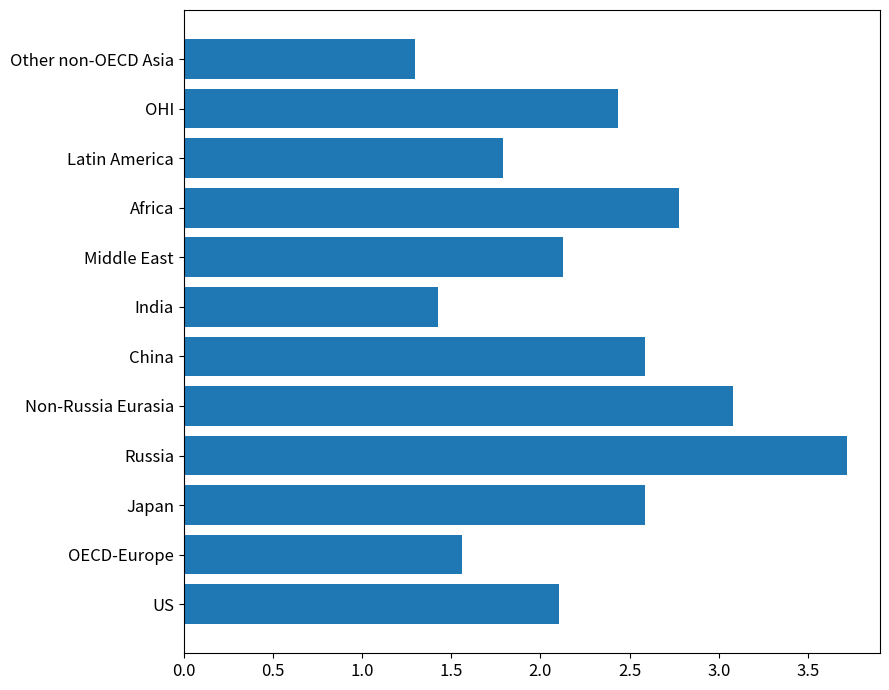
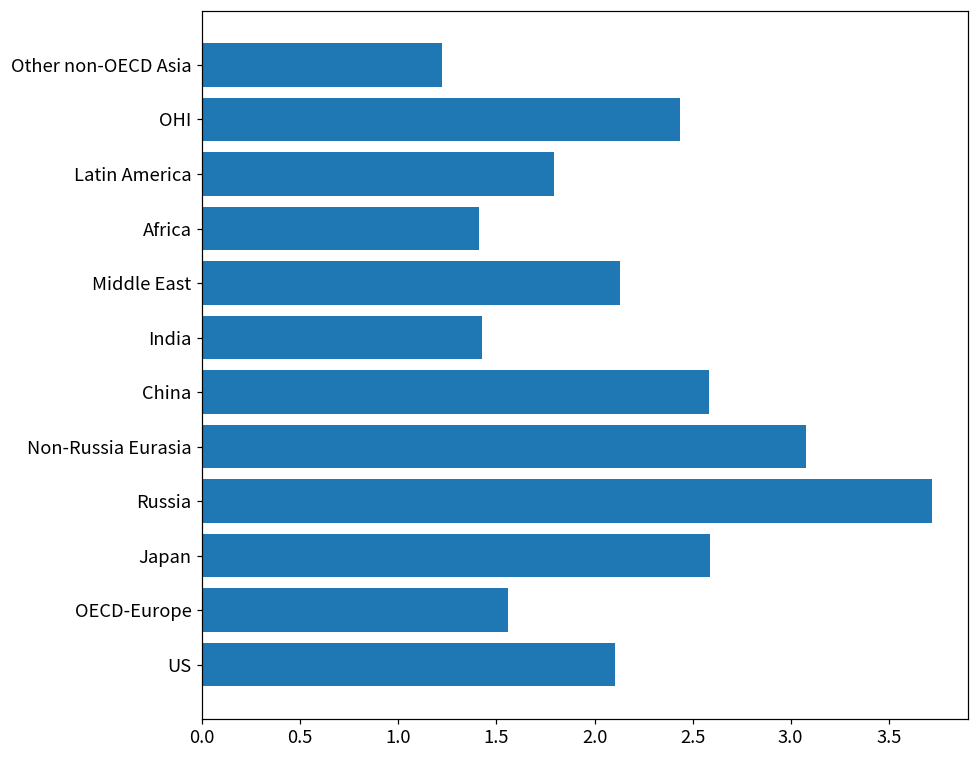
Other non-OECD Asia: 1.29 -> 1.22
Africa: 2.78 -> 1.41
